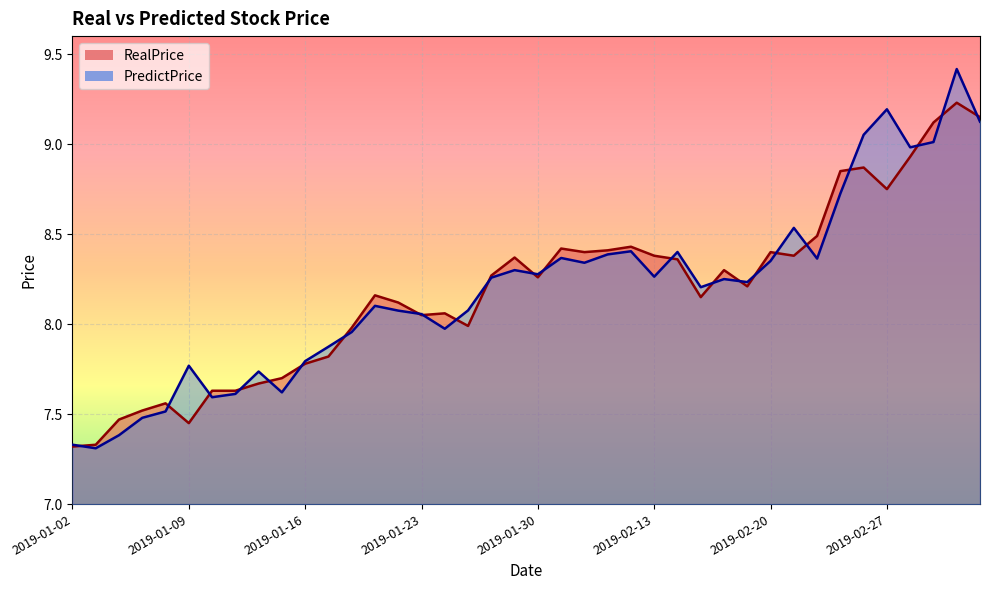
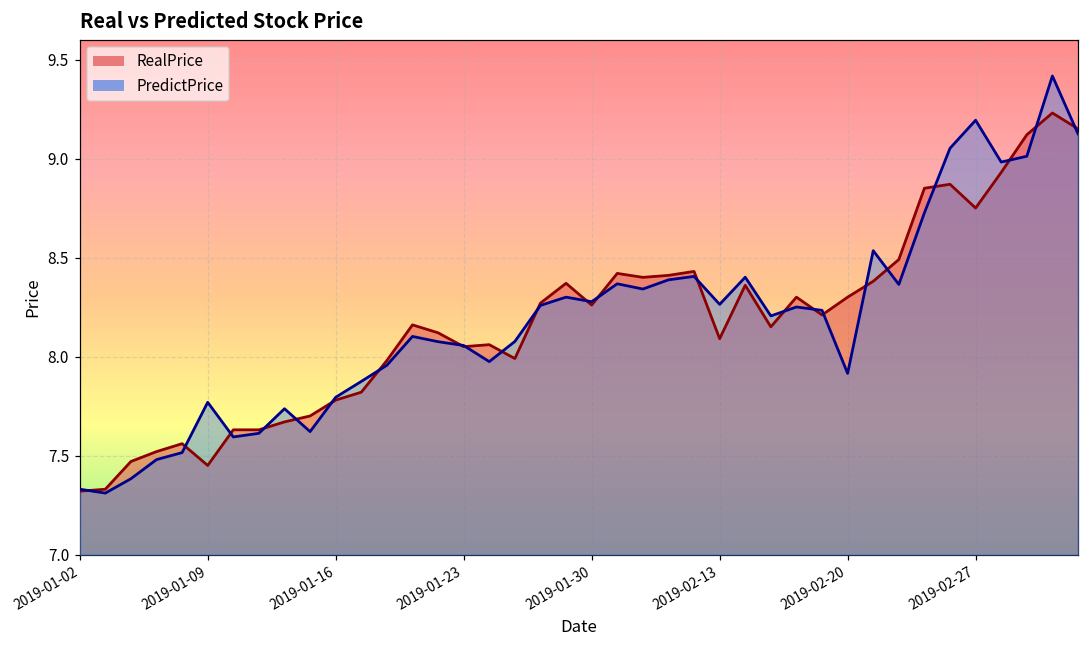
RealPrice, 2019-02-13: 8.38 -> 8.09
RealPrice, 2019-02-20: 8.4 -> 8.3
PredictPrice, 2019-02-20: 8.35 -> 7.91
